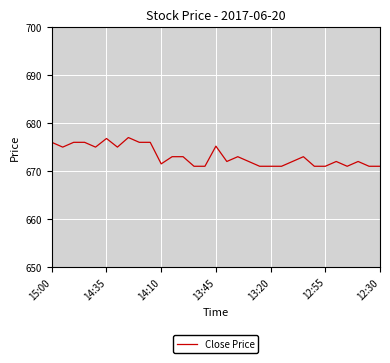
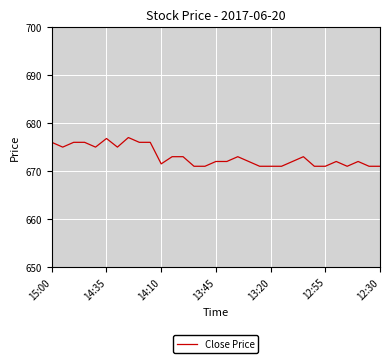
13:45: 675 -> 672
